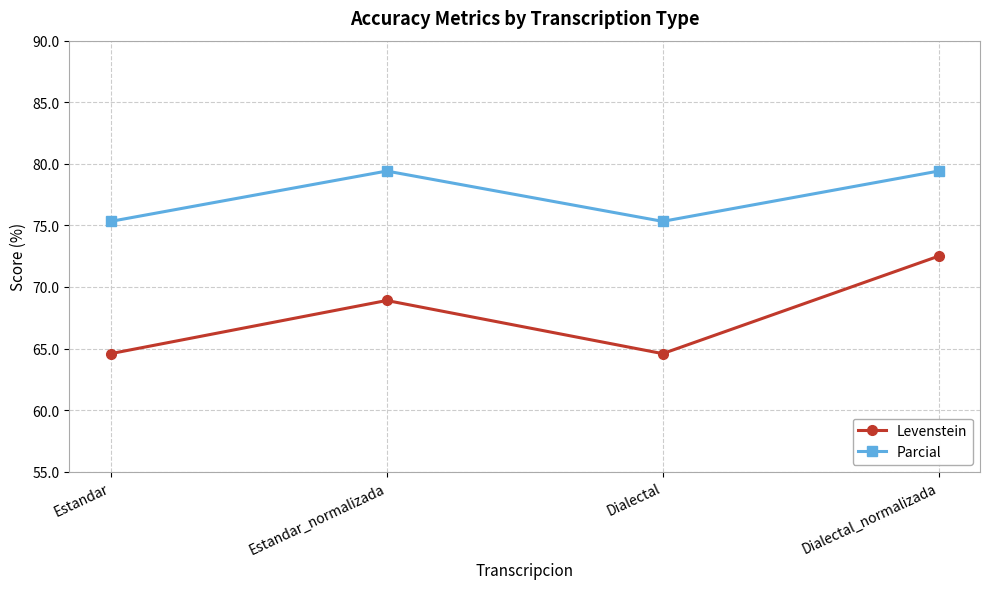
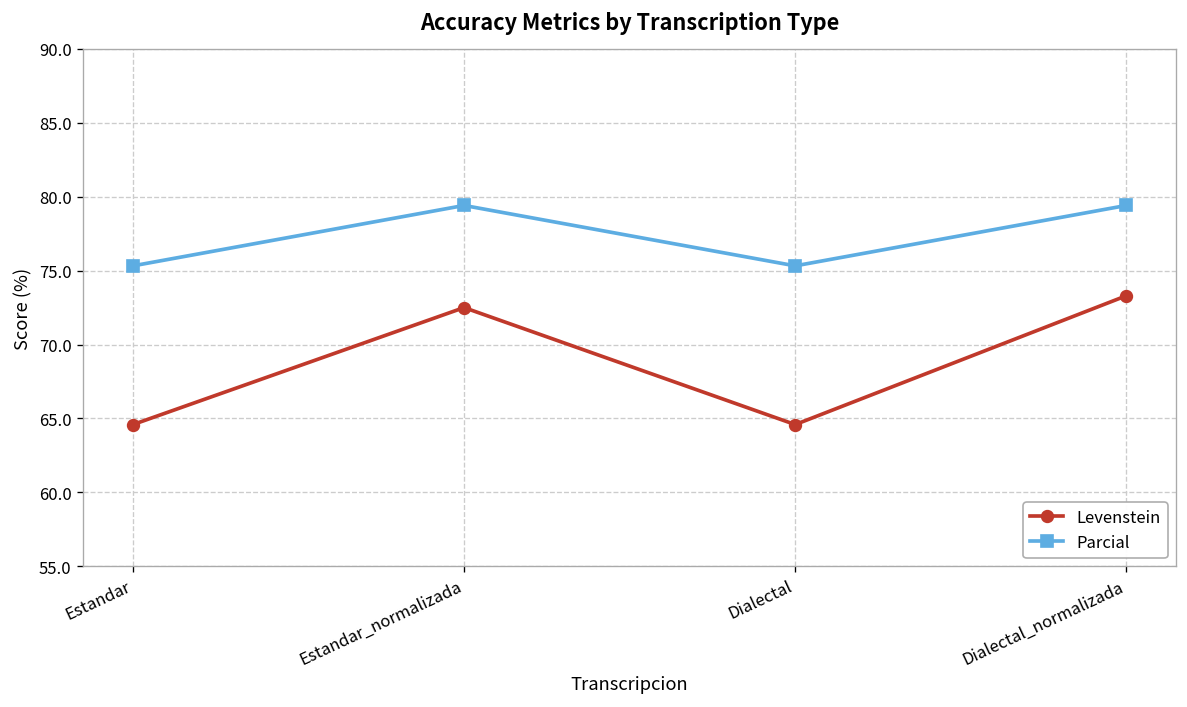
Levenstein, Estandar_normalizada: 68.9 -> 72.5
Levenstein, Dialectal_normalizada: 72.5 -> 73.3
